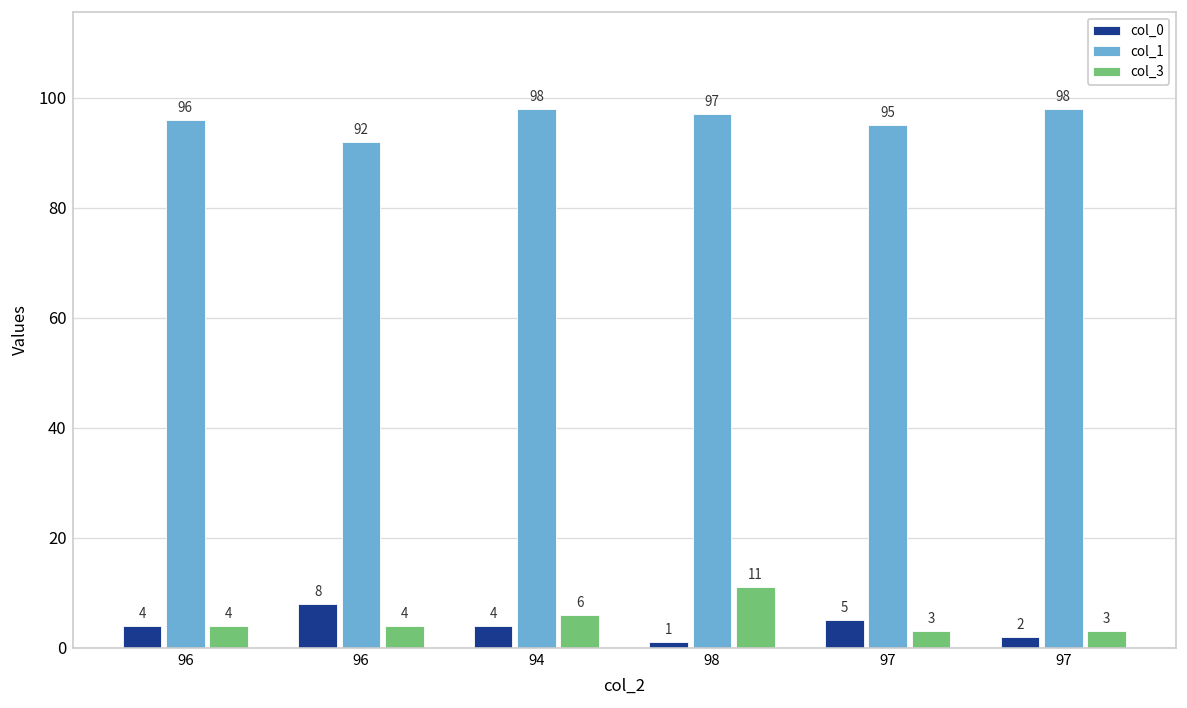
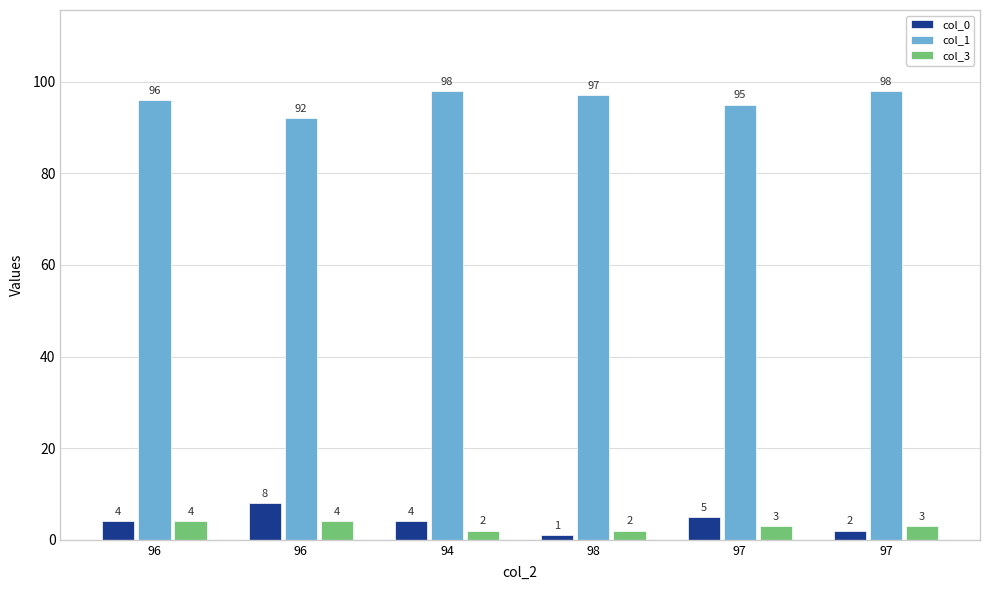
col_3, 94: 6 -> 2
col_3, 98: 11 -> 2
